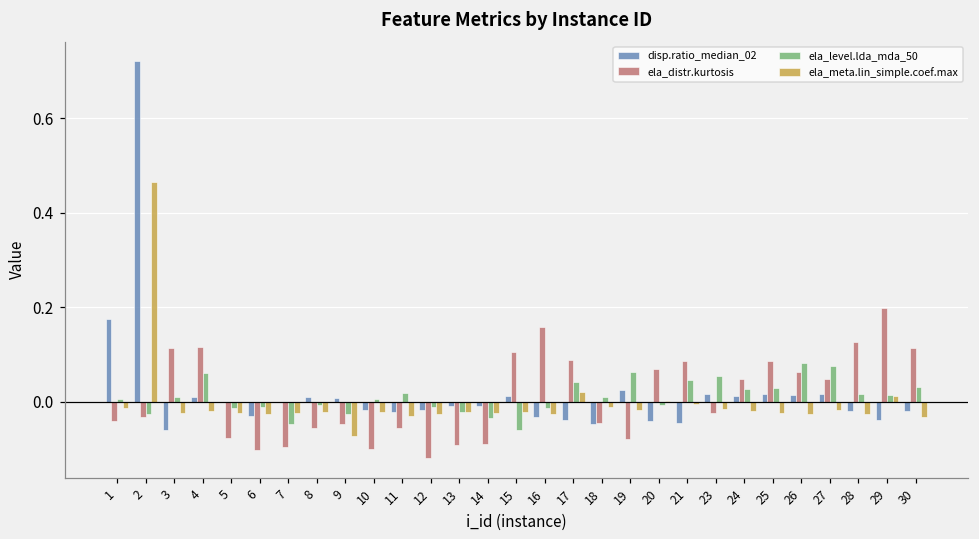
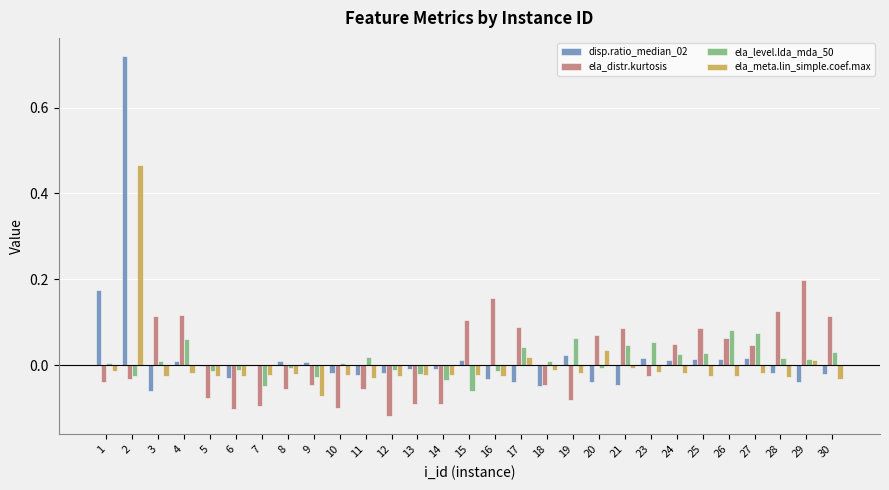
ela_meta.lin_simple.coef.max, 20: 0.00 -> 0.03
